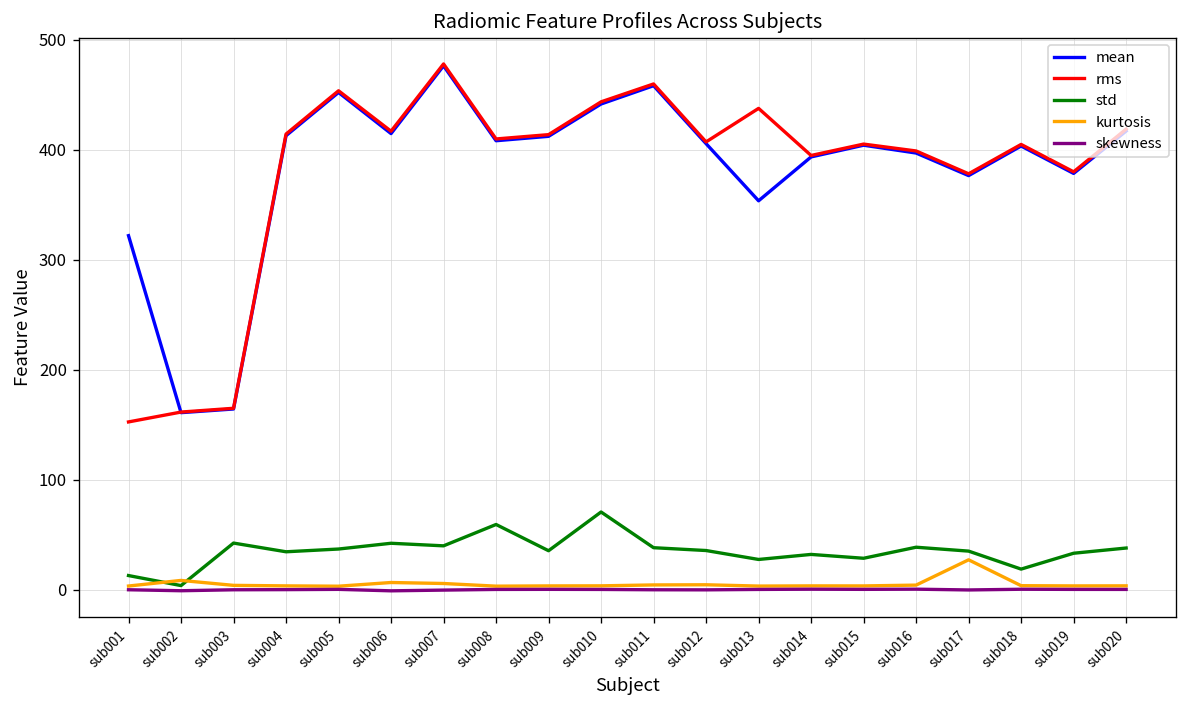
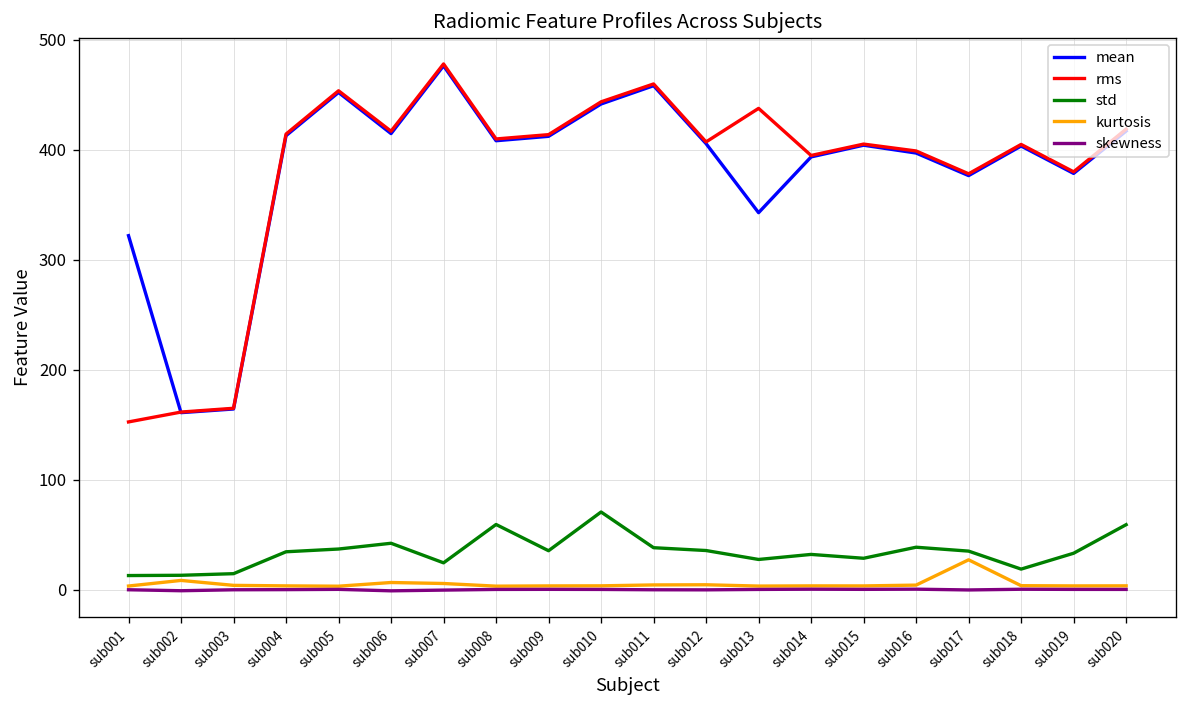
std, sub002: 0 -> 10
std, sub003: 40 -> 10
std, sub007: 40 -> 20
mean, sub013: 350 -> 340
std, sub020: 40 -> 60
